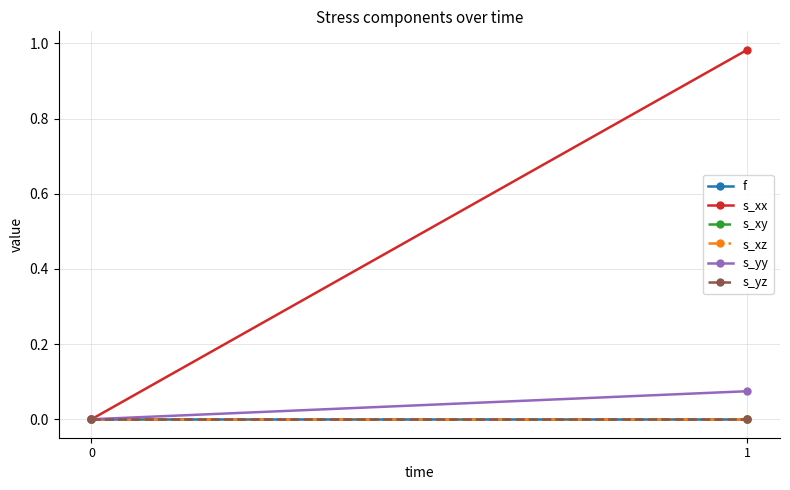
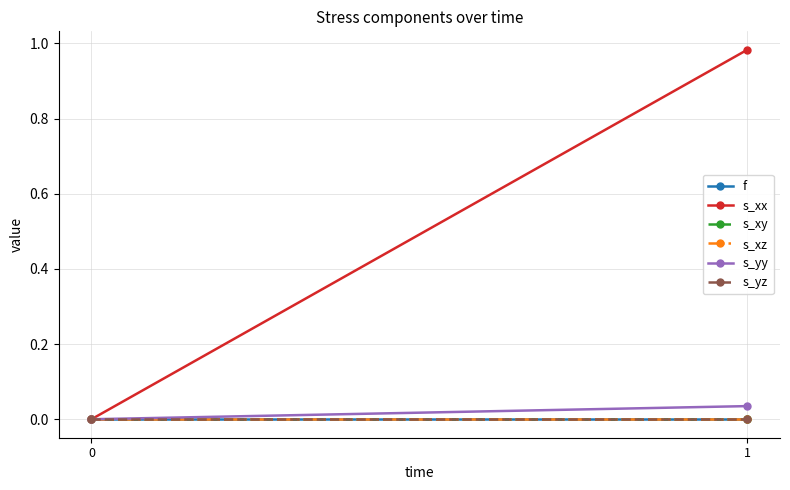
s_yy, 1: 0.07 -> 0.03
